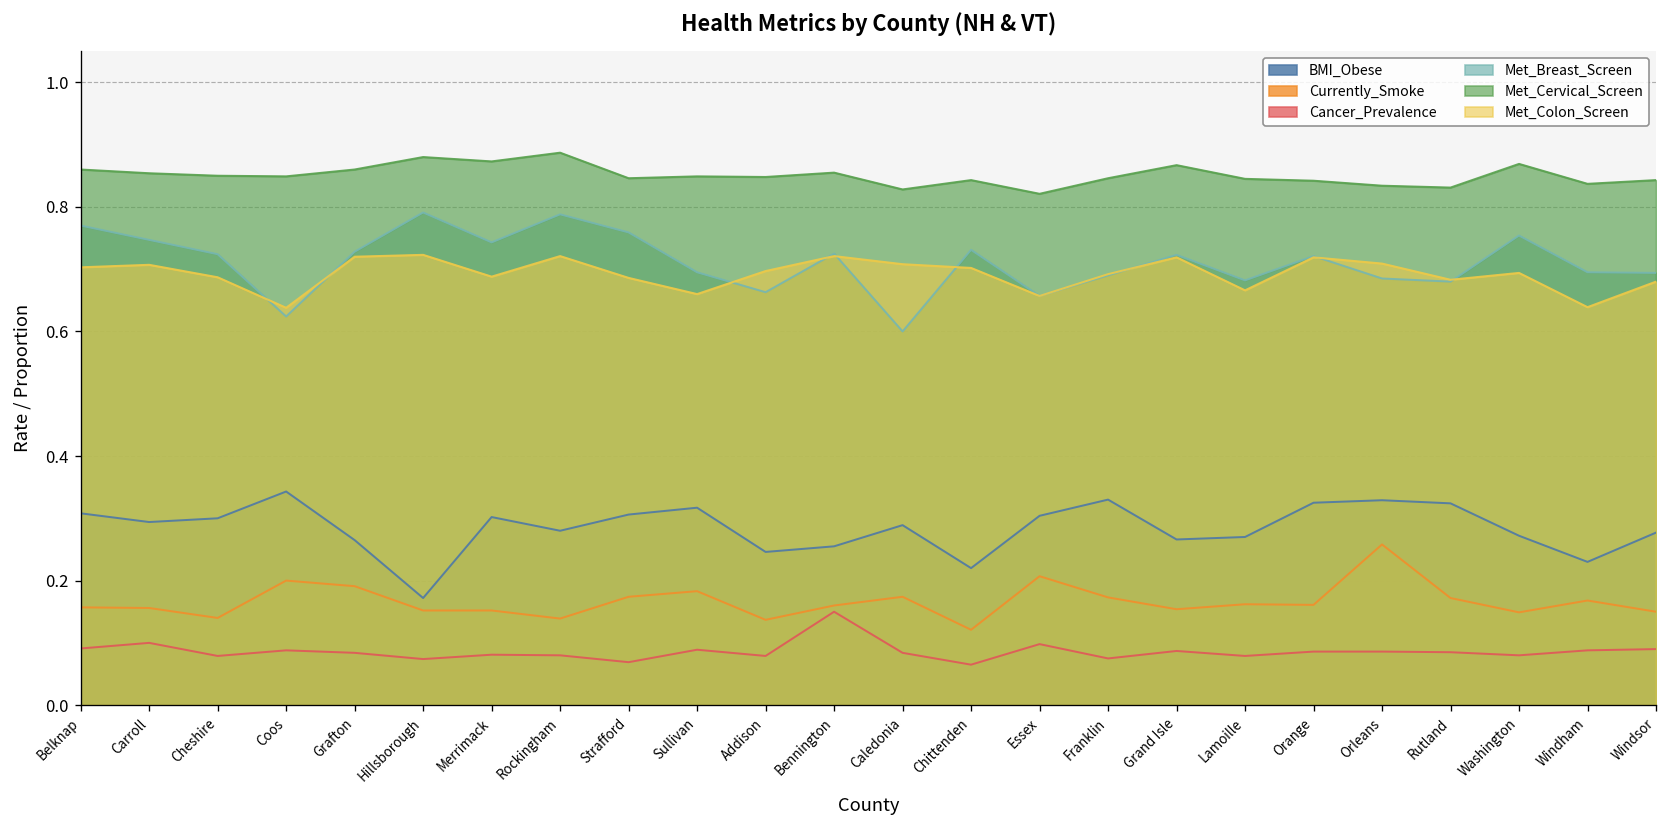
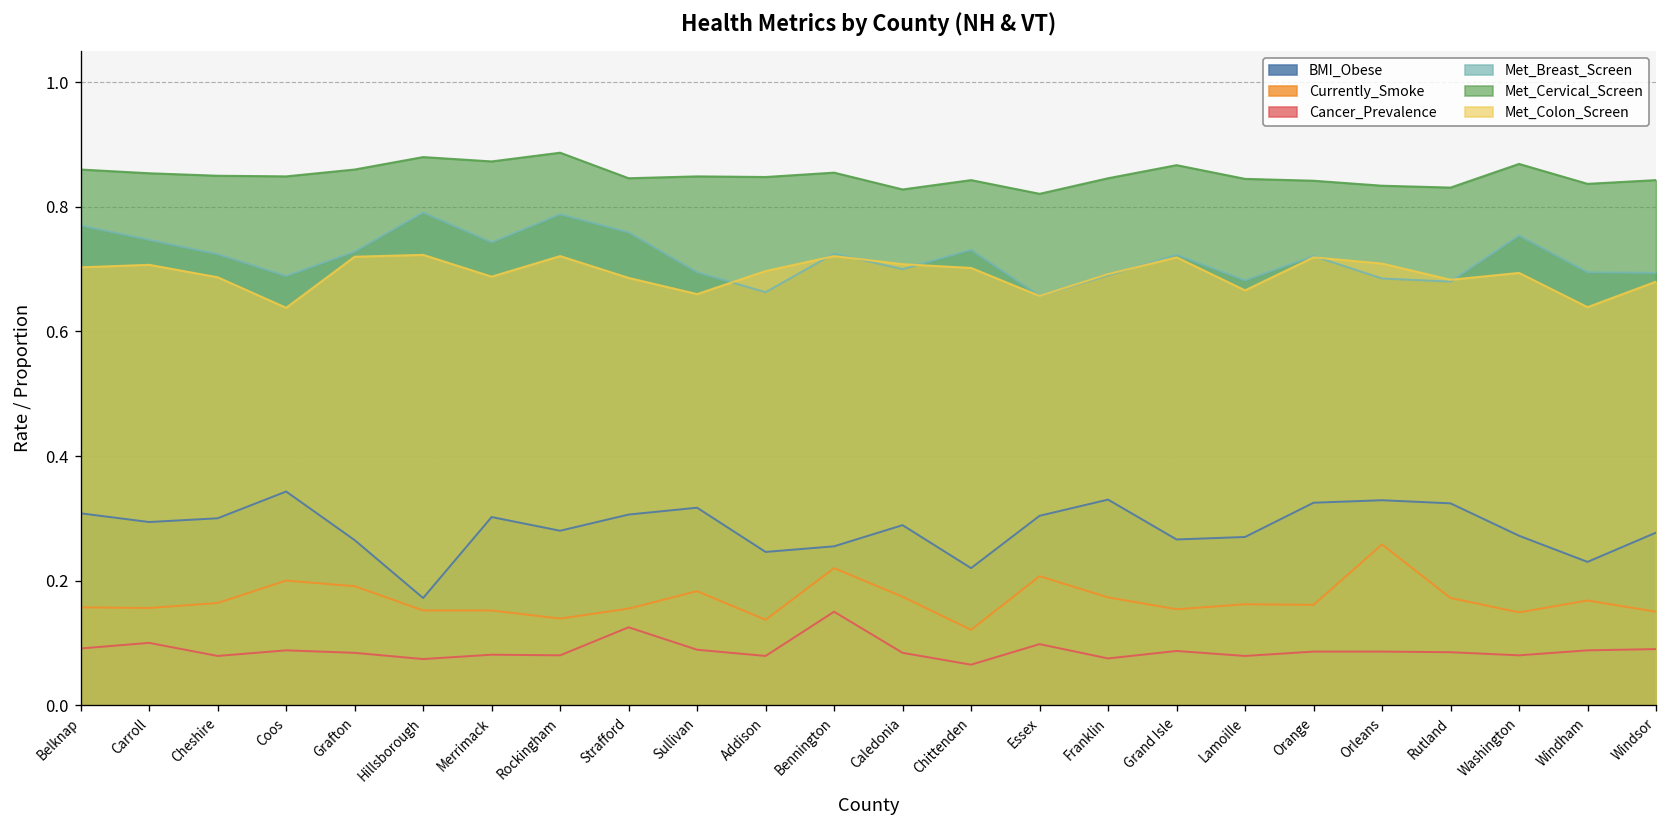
Currently_Smoke, Cheshire: 0.14 -> 0.16
Met_Breast_Screen, Coos: 0.62 -> 0.69
Currently_Smoke, Strafford: 0.17 -> 0.16
Cancer_Prevalence, Strafford: 0.07 -> 0.13
Currently_Smoke, Bennington: 0.16 -> 0.22
Met_Breast_Screen, Caledonia: 0.6 -> 0.7
